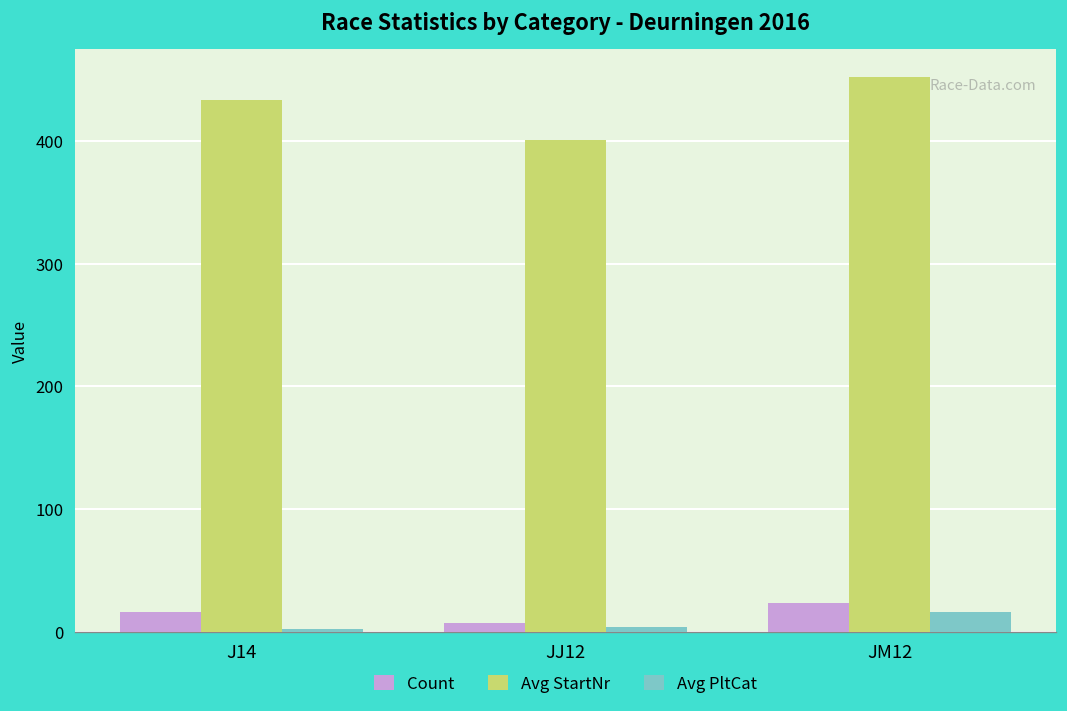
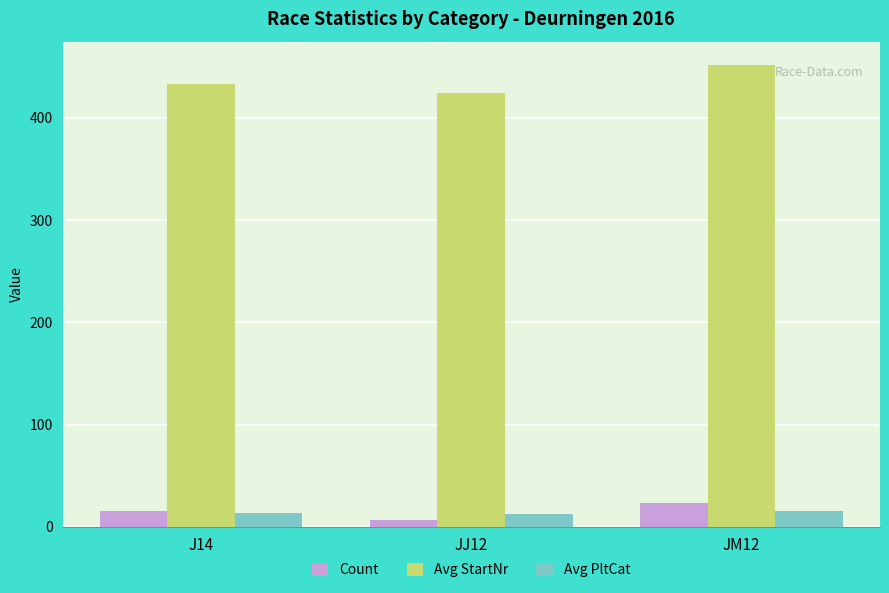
Avg PltCat, J14: 2 -> 14
Avg StartNr, JJ12: 401 -> 424
Avg PltCat, JJ12: 4 -> 13
